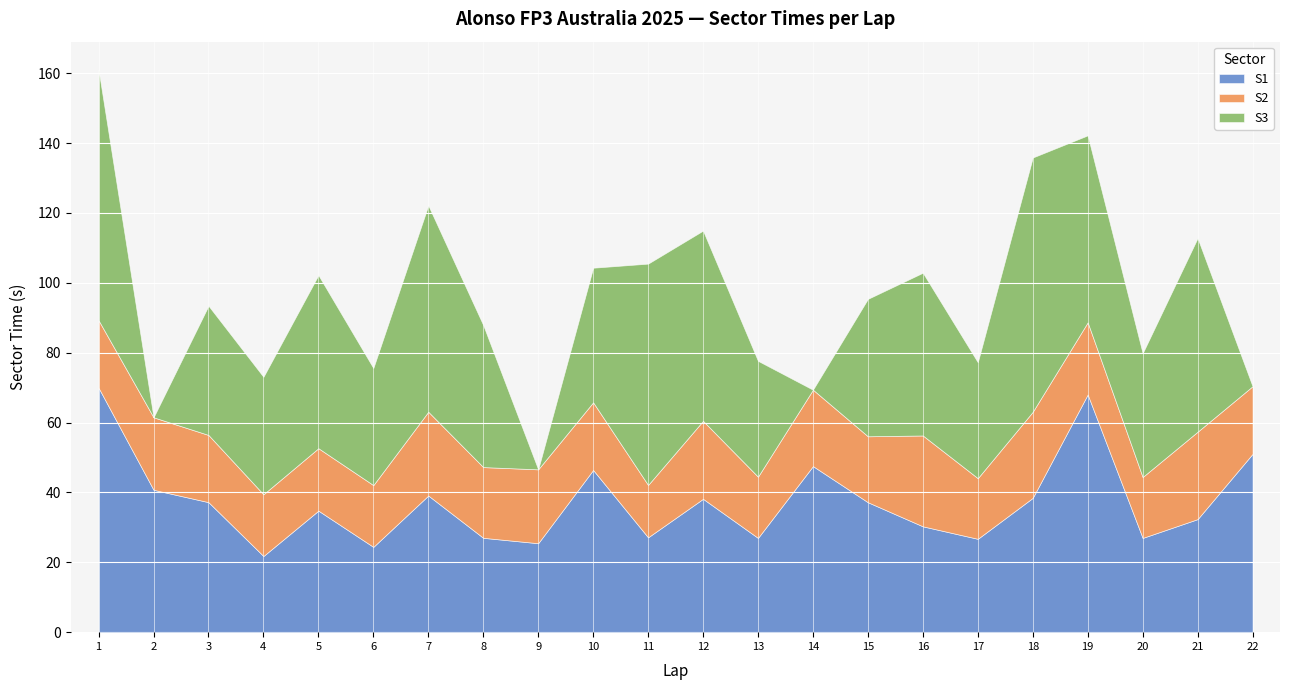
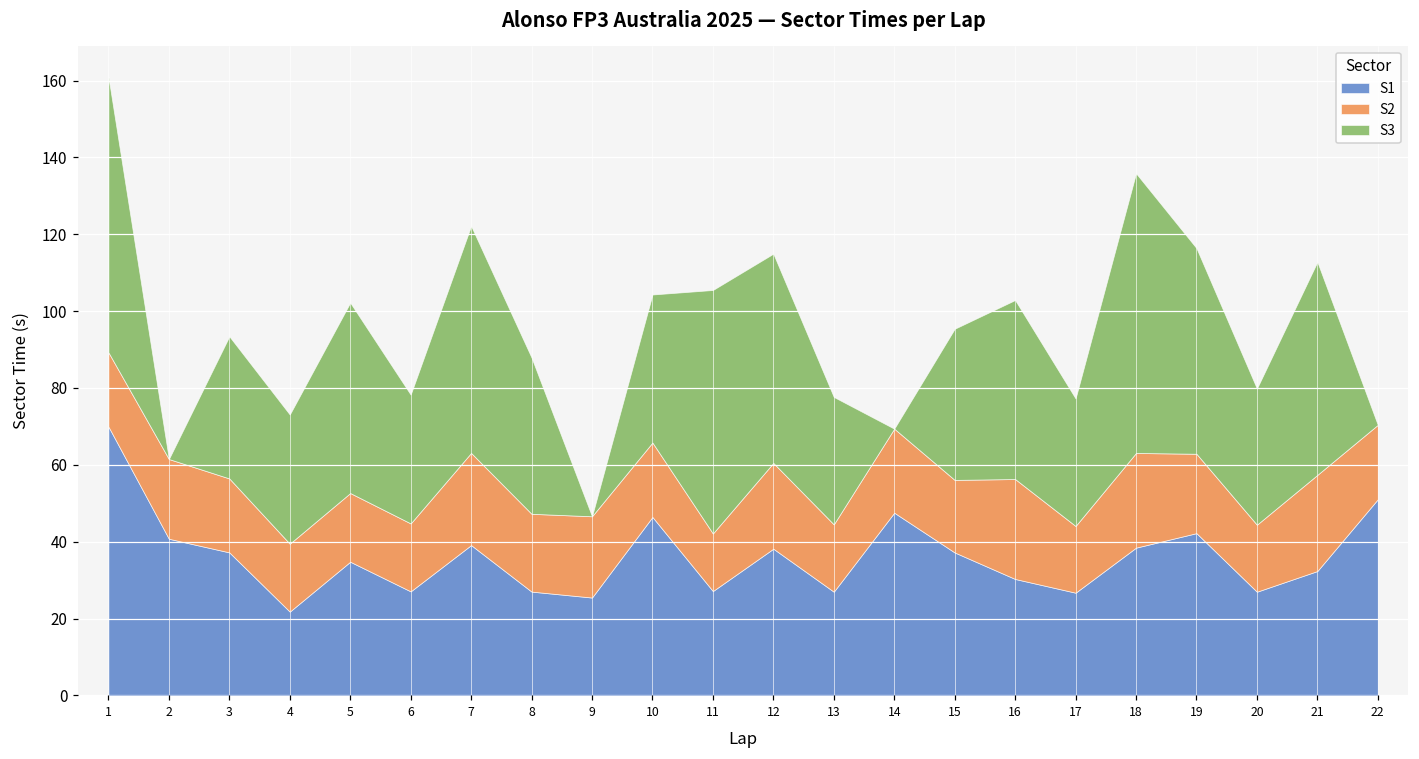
S1, 6: 24 -> 27
S1, 19: 68 -> 42
